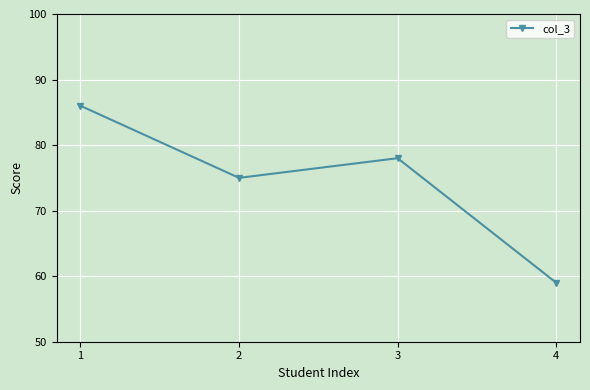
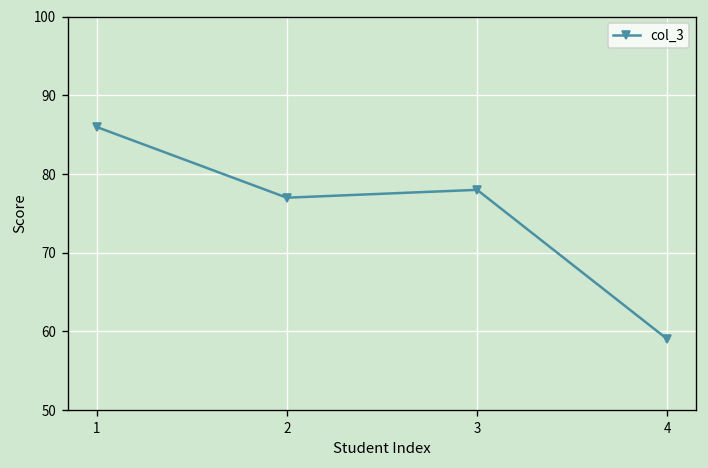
2: 75 -> 77
